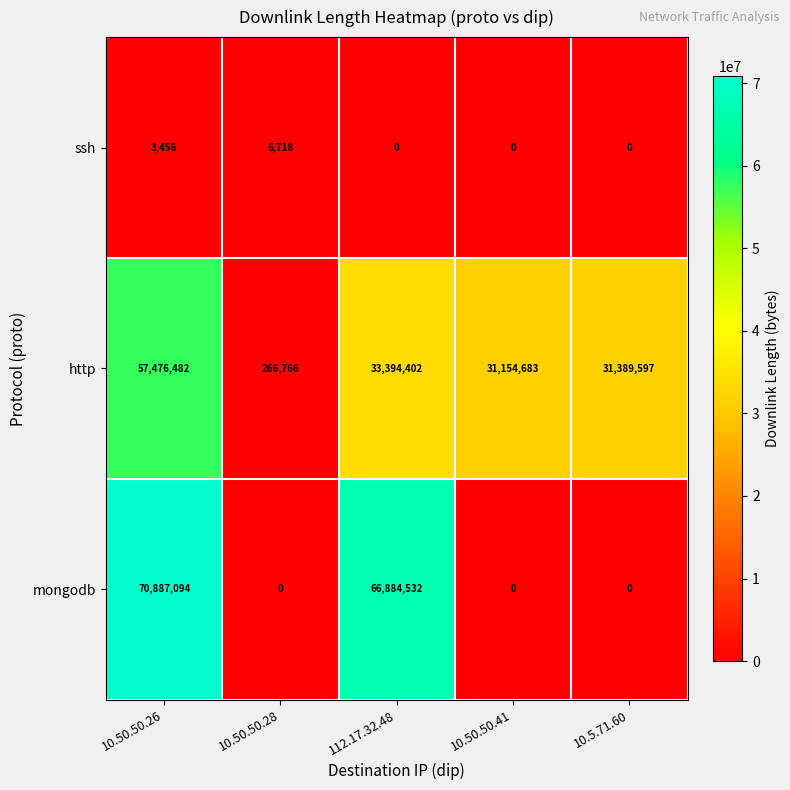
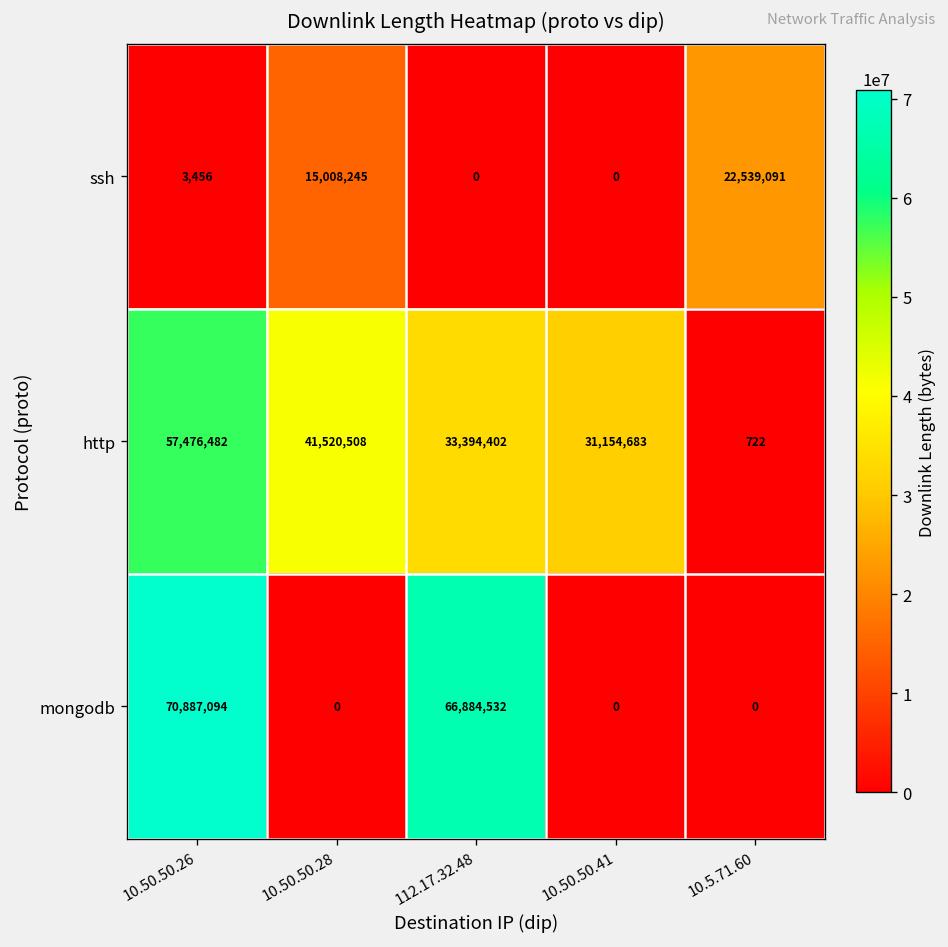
ssh, 10.50.50.28: 6,718 -> 15,008,245
ssh, 10.5.71.60: 0 -> 22,539,091
http, 10.50.50.28: 266,766 -> 41,520,508
http, 10.5.71.60: 31,389,597 -> 722
